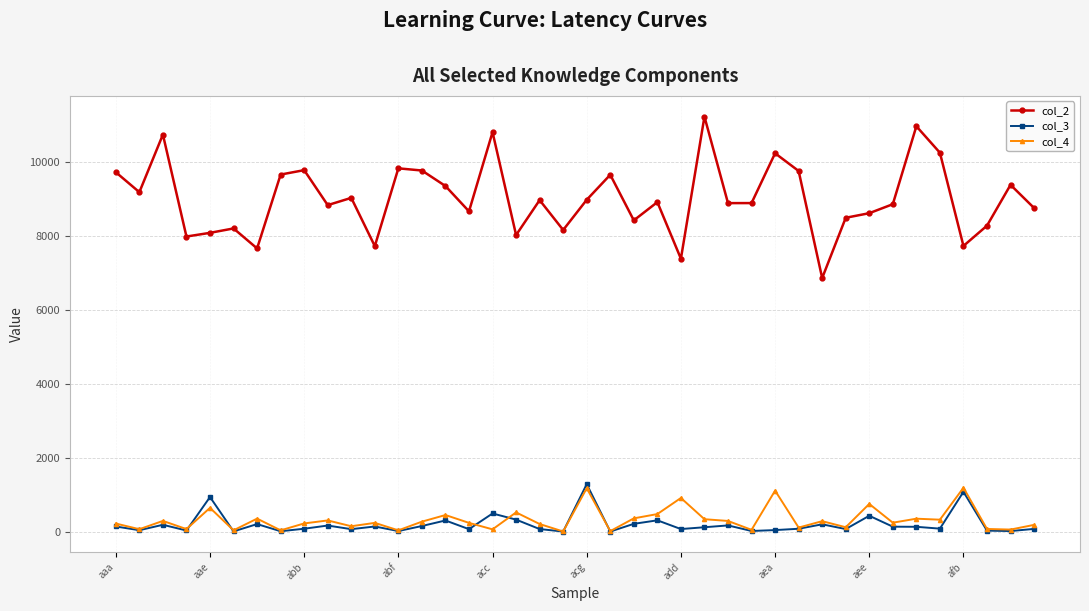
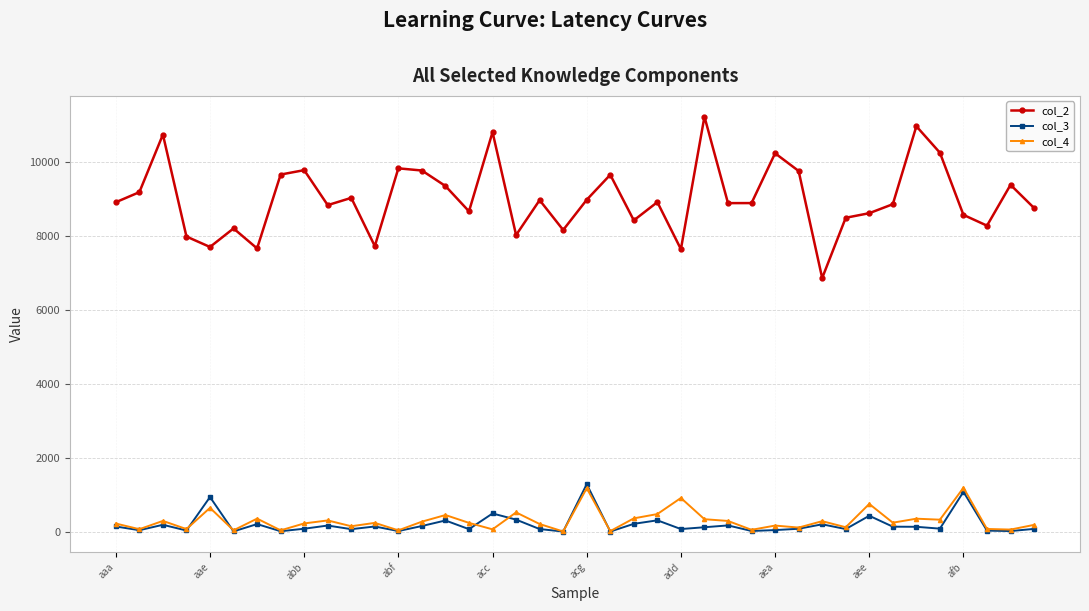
col_2, aaa: 9700 -> 8900
col_2, aae: 8100 -> 7700
col_2, add: 7400 -> 7600
col_4, aea: 1100 -> 200
col_2, afb: 7700 -> 8600
